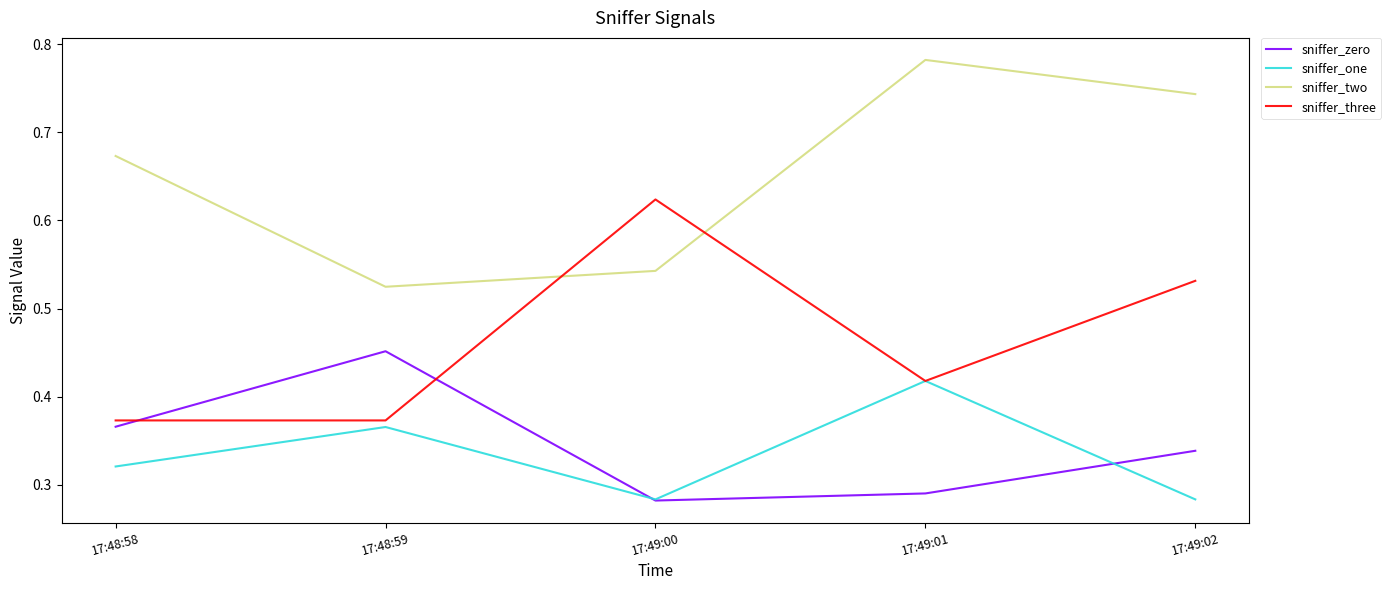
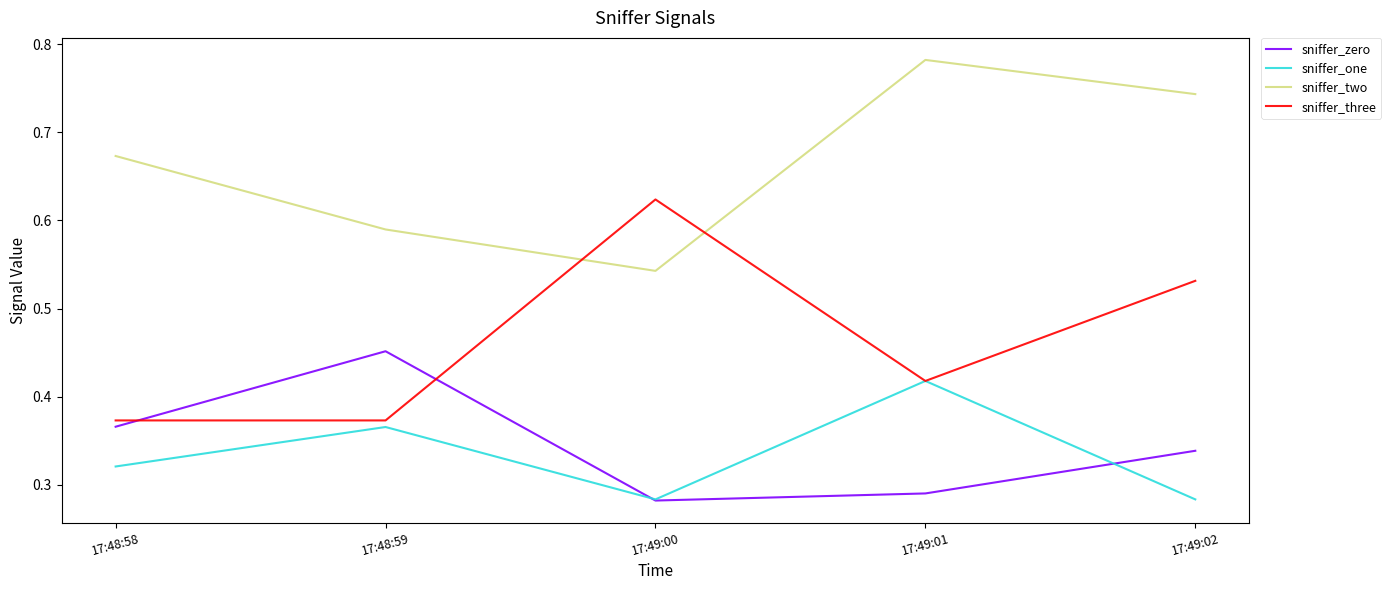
sniffer_two, 17:48:59: 0.52 -> 0.59
